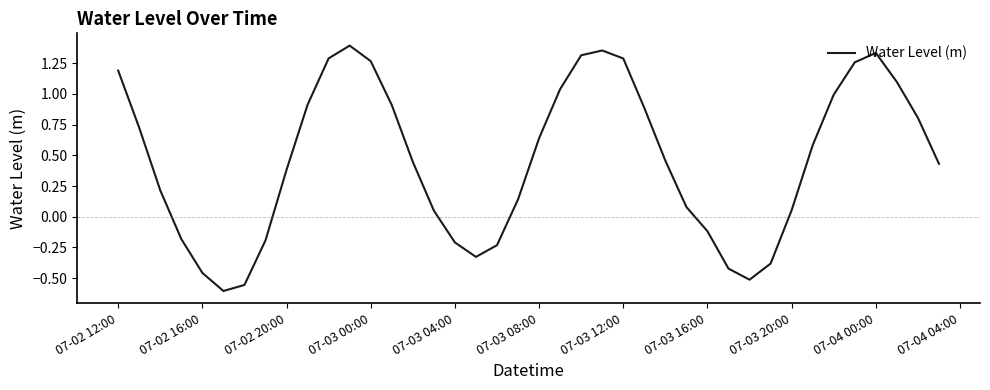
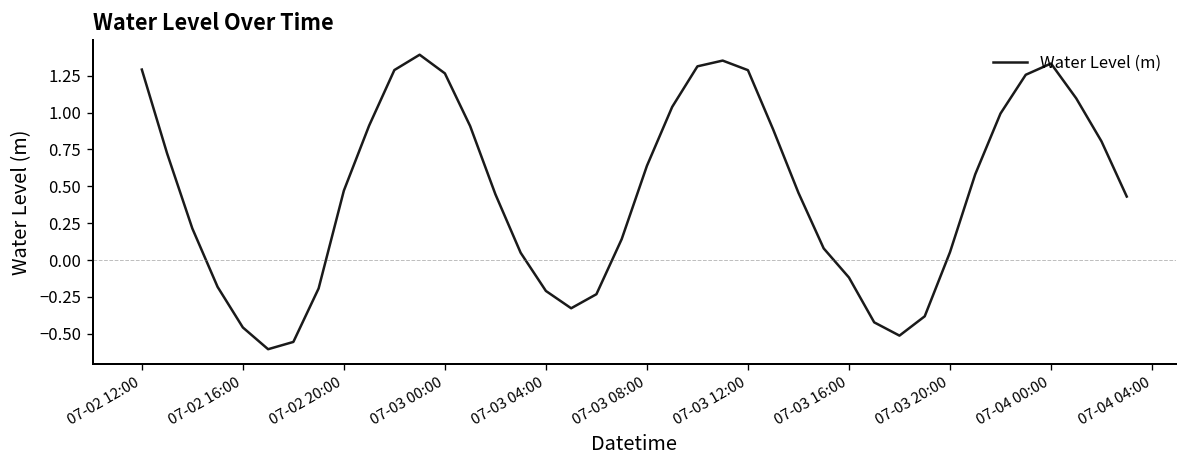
07-02 12:00: 1.19 -> 1.29
07-02 20:00: 0.38 -> 0.47
